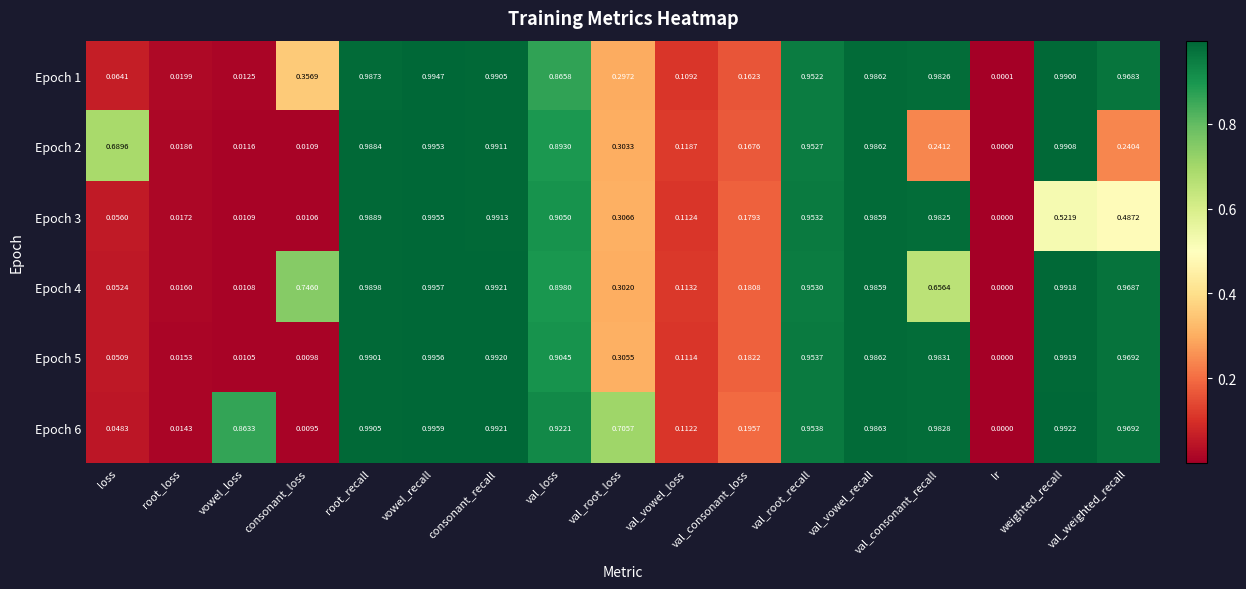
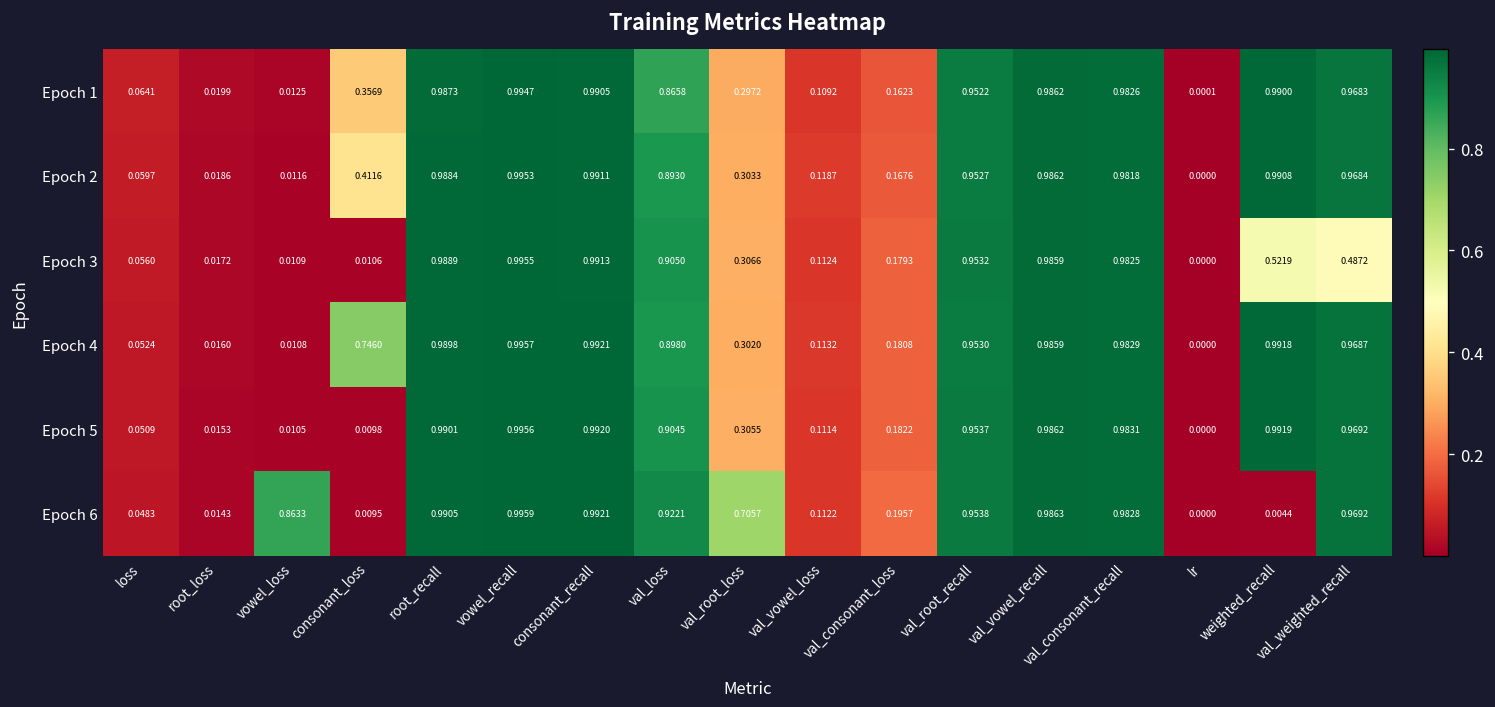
Epoch 2, loss: 0.6896 -> 0.0597
Epoch 2, consonant_loss: 0.0109 -> 0.4116
Epoch 2, val_consonant_recall: 0.2412 -> 0.9818
Epoch 2, val_weighted_recall: 0.2404 -> 0.9684
Epoch 4, val_consonant_recall: 0.6564 -> 0.9829
Epoch 6, weighted_recall: 0.9922 -> 0.0044
